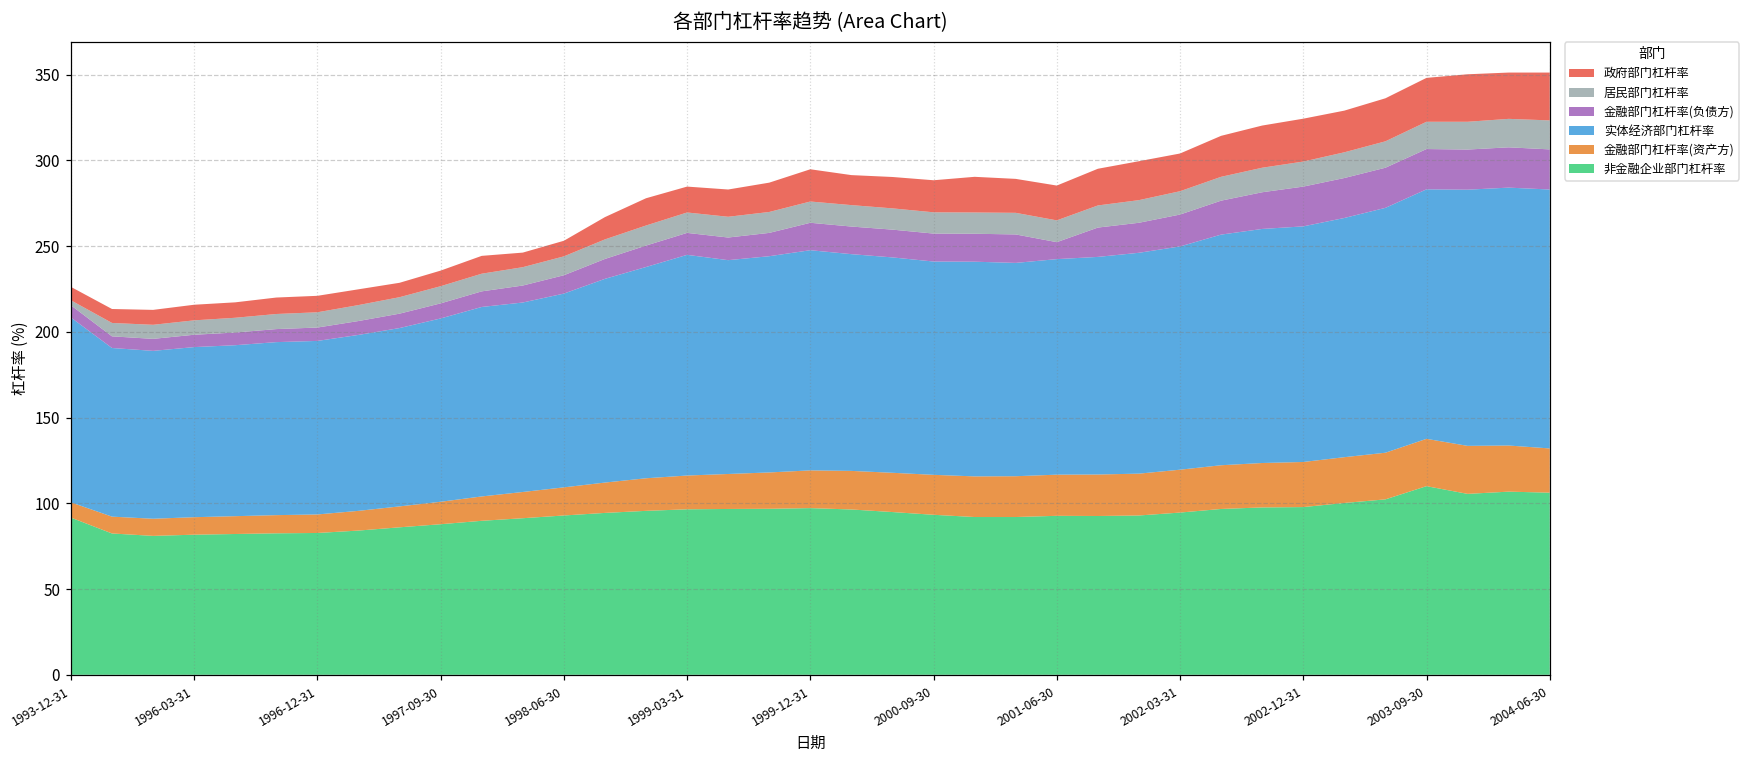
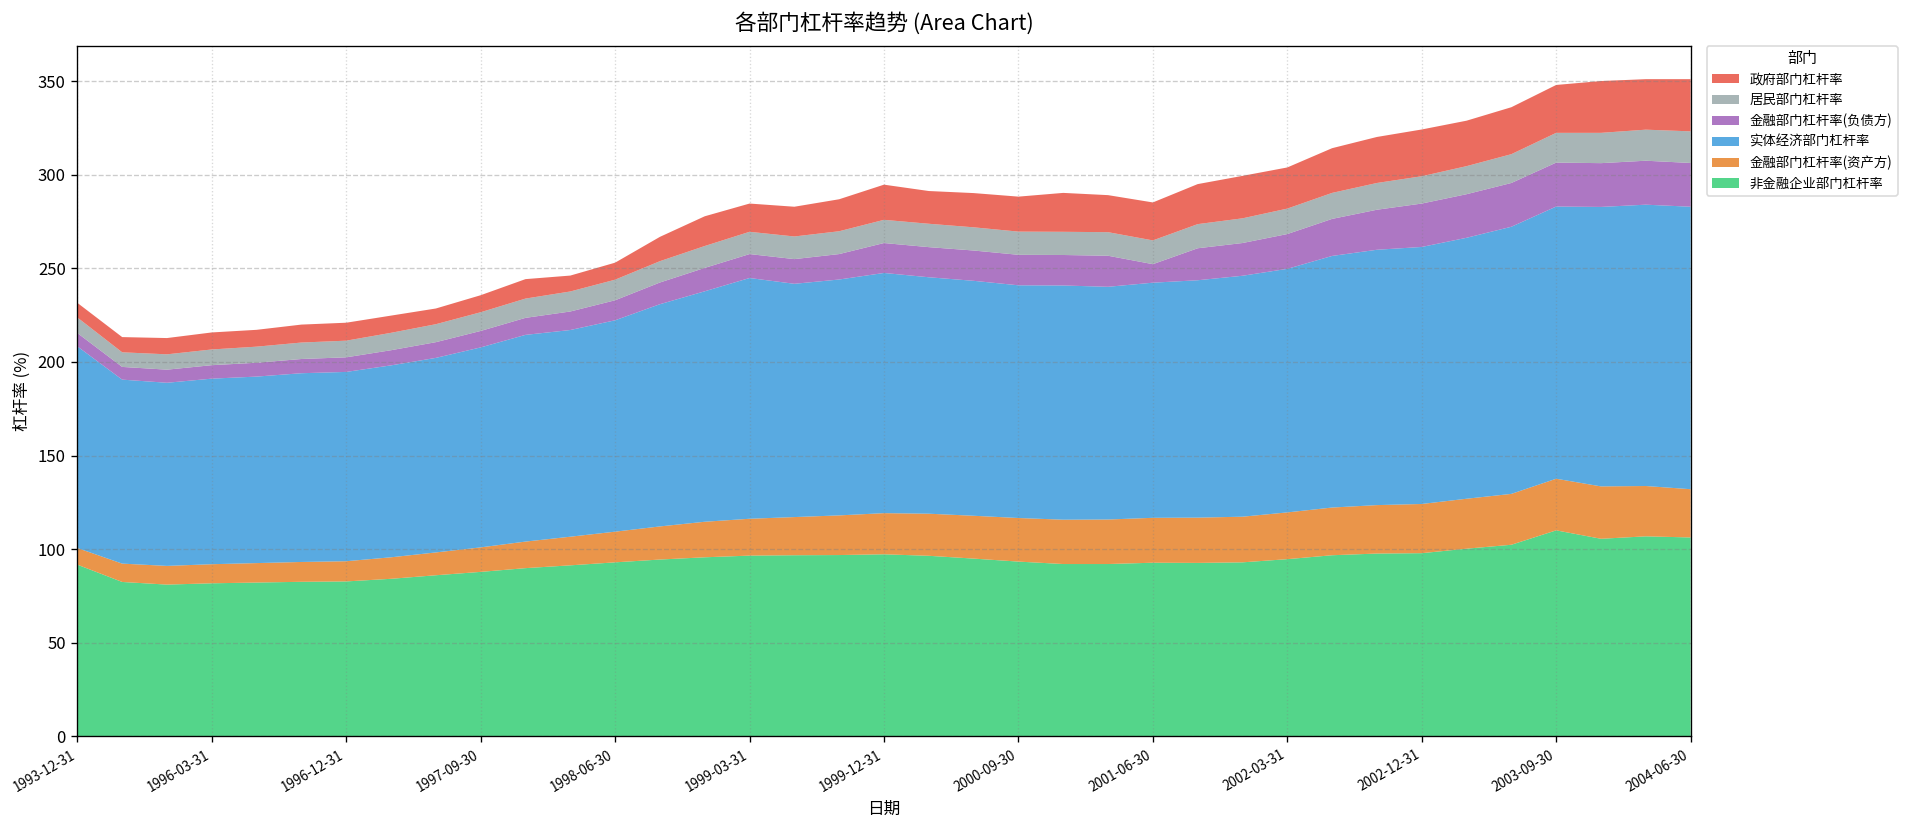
居民部门杠杆率, 1993-12-31: 3 -> 8
